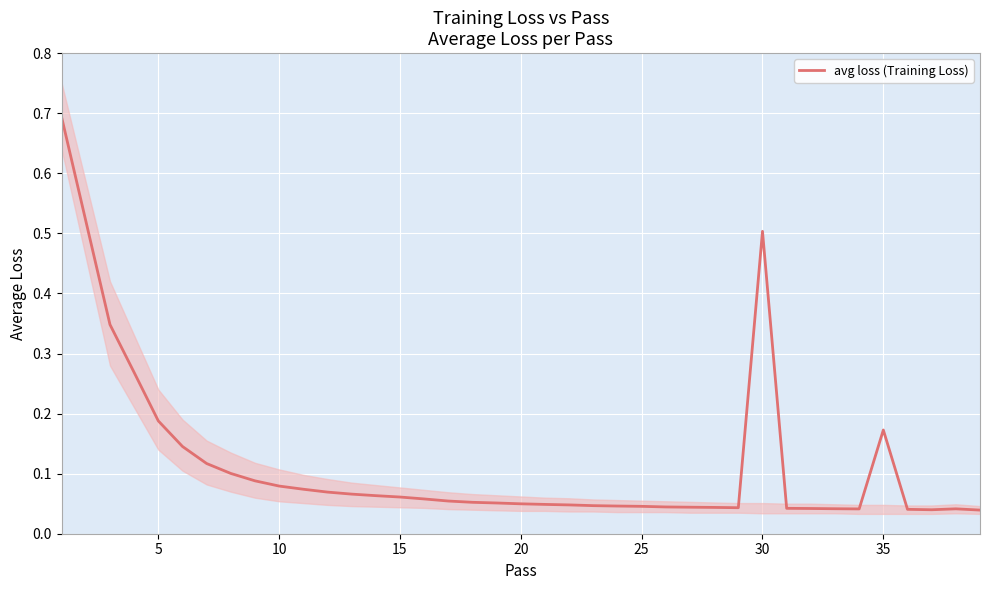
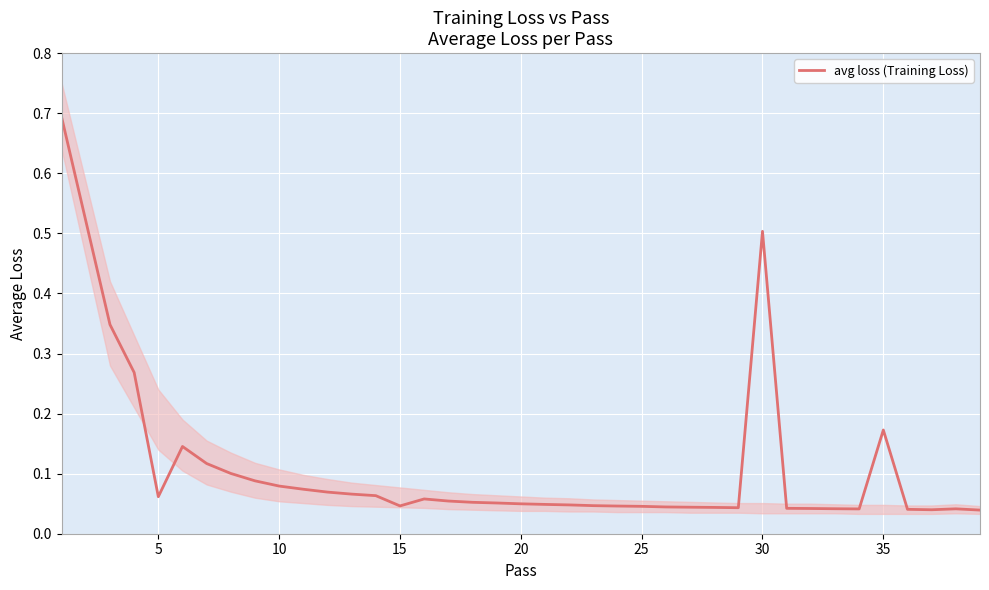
avg loss (Training Loss), 5: 0.19 -> 0.06
avg loss (Training Loss), 15: 0.06 -> 0.05
